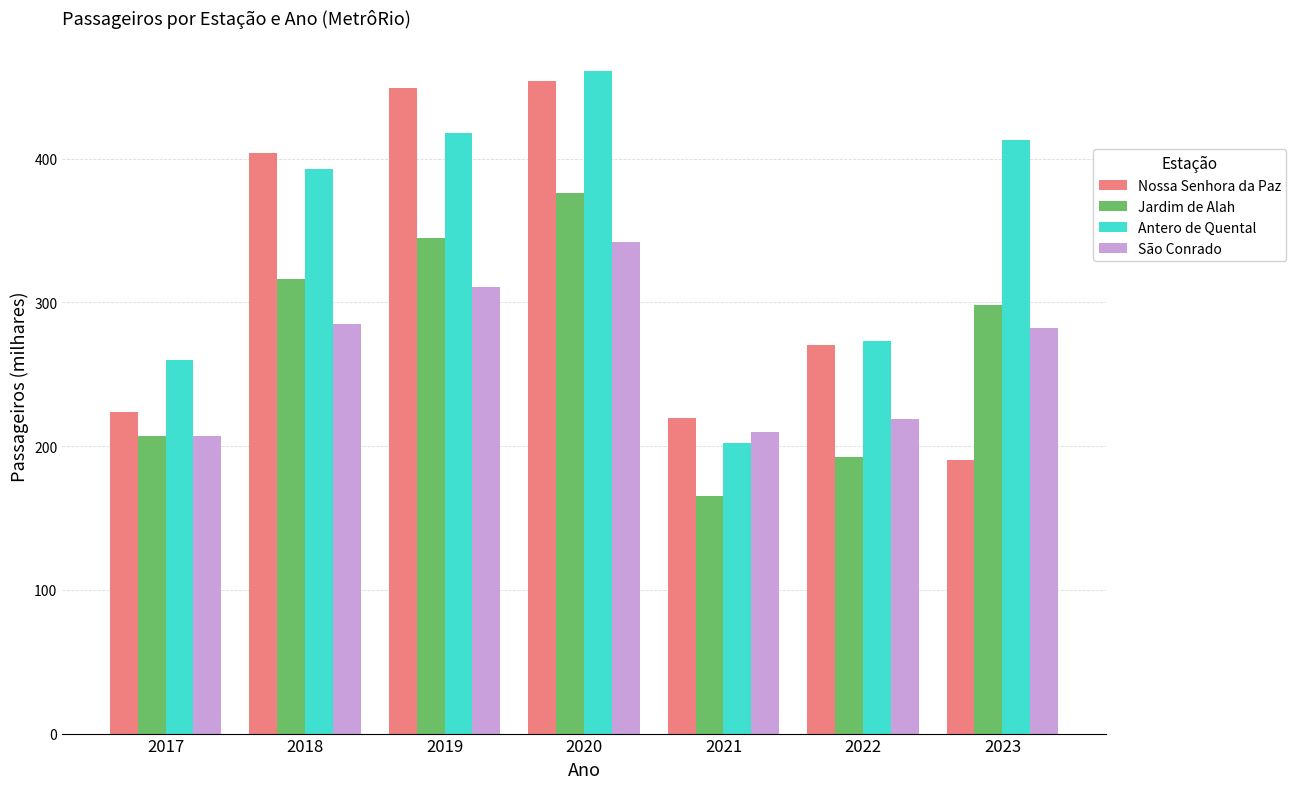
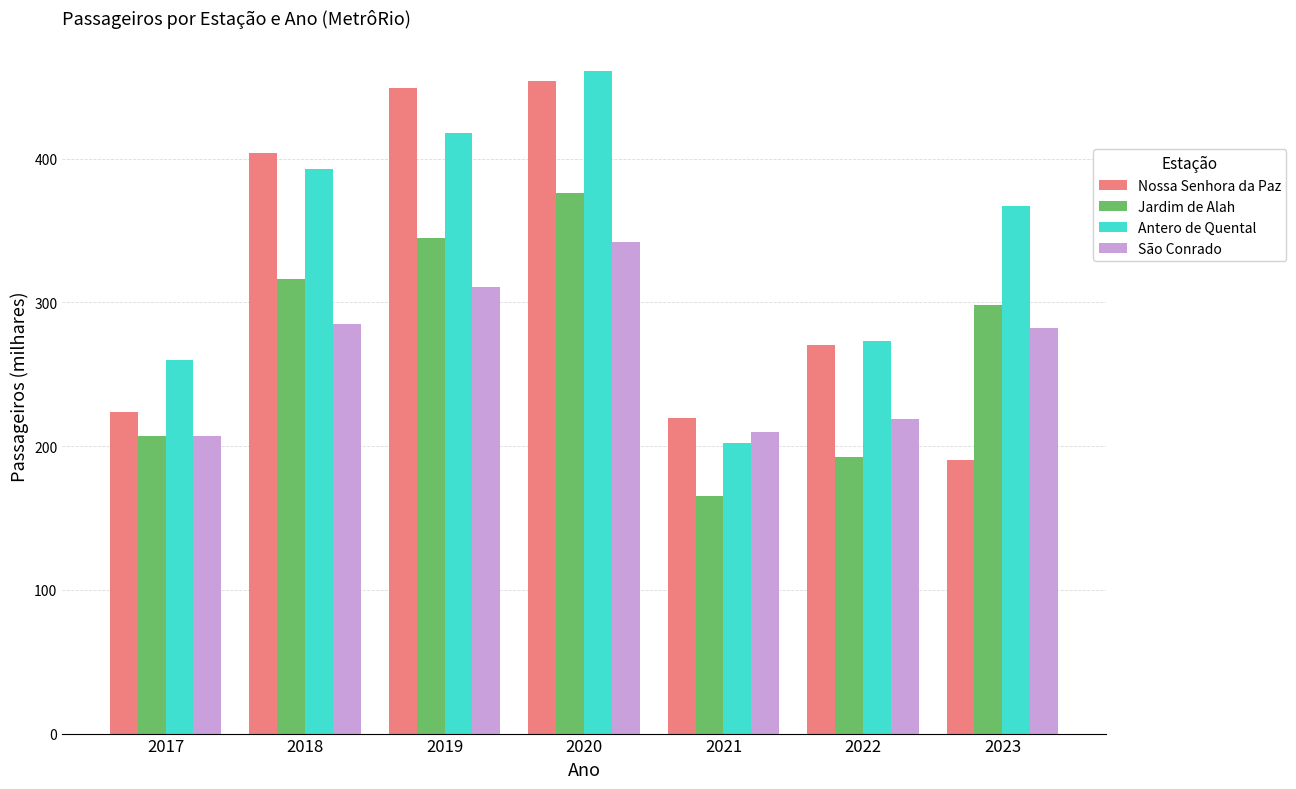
Antero de Quental, 2023: 413 -> 367
